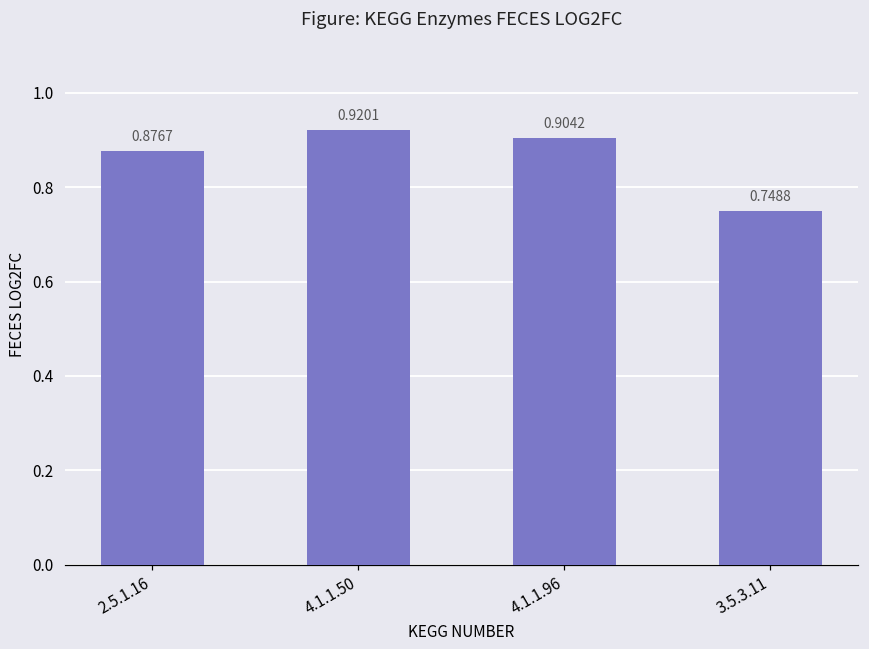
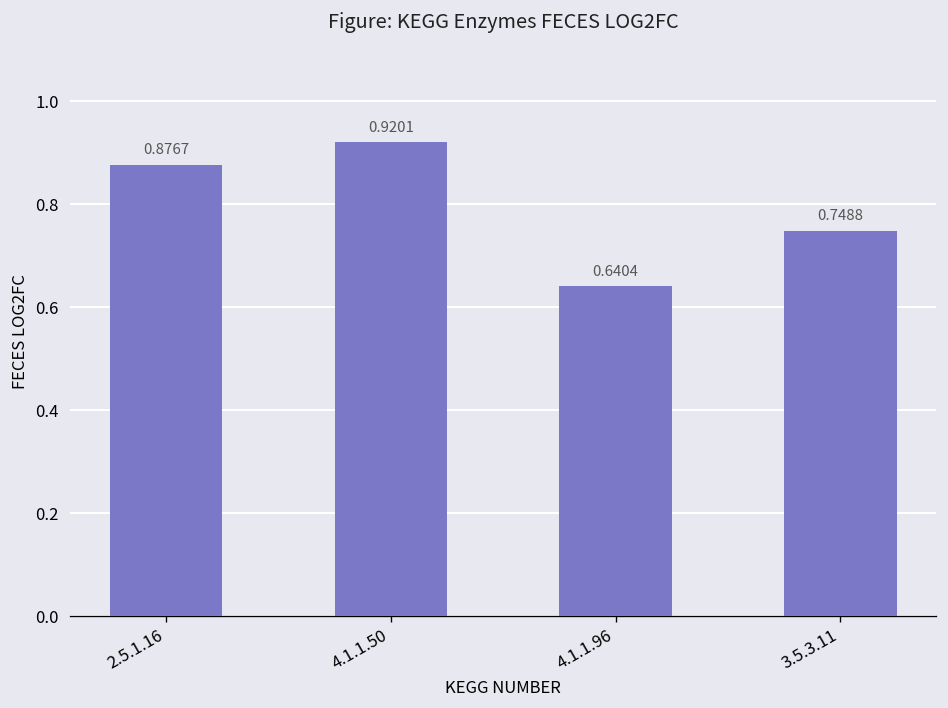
4.1.1.96: 0.9042 -> 0.6404
